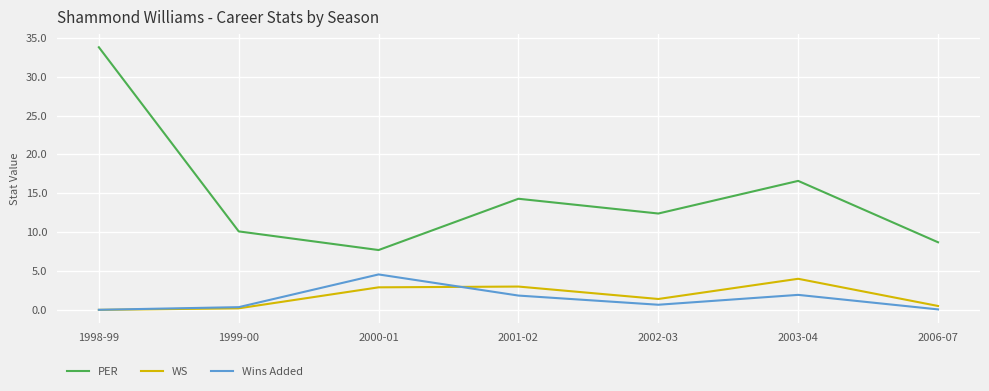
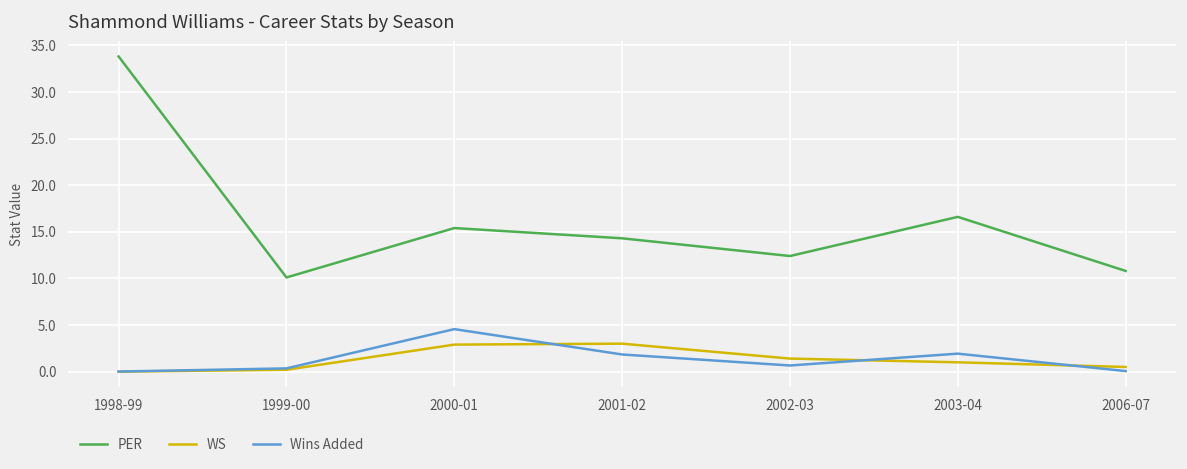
PER, 2000-01: 8 -> 15
WS, 2003-04: 4 -> 1
PER, 2006-07: 9 -> 11
